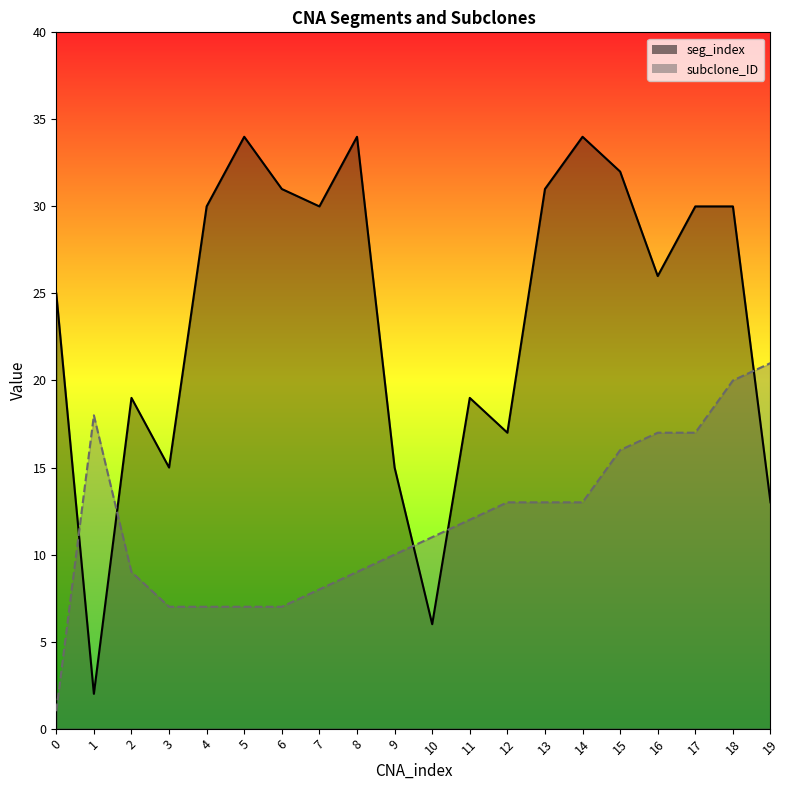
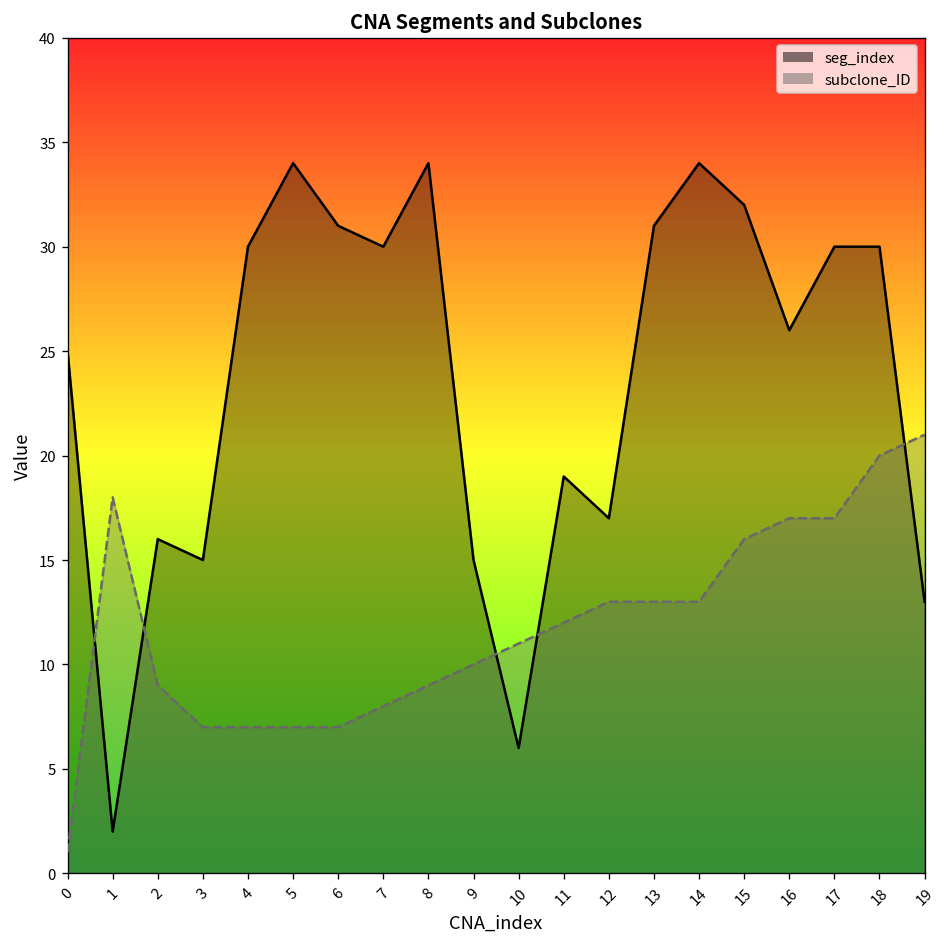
seg_index, 2: 19 -> 16
